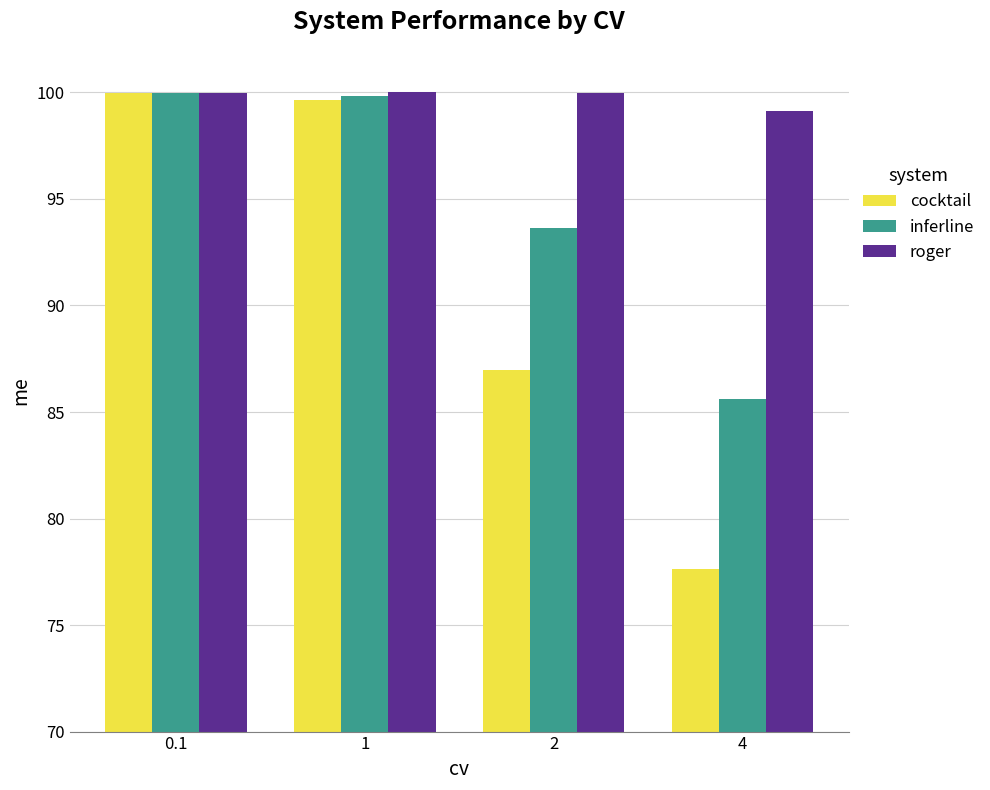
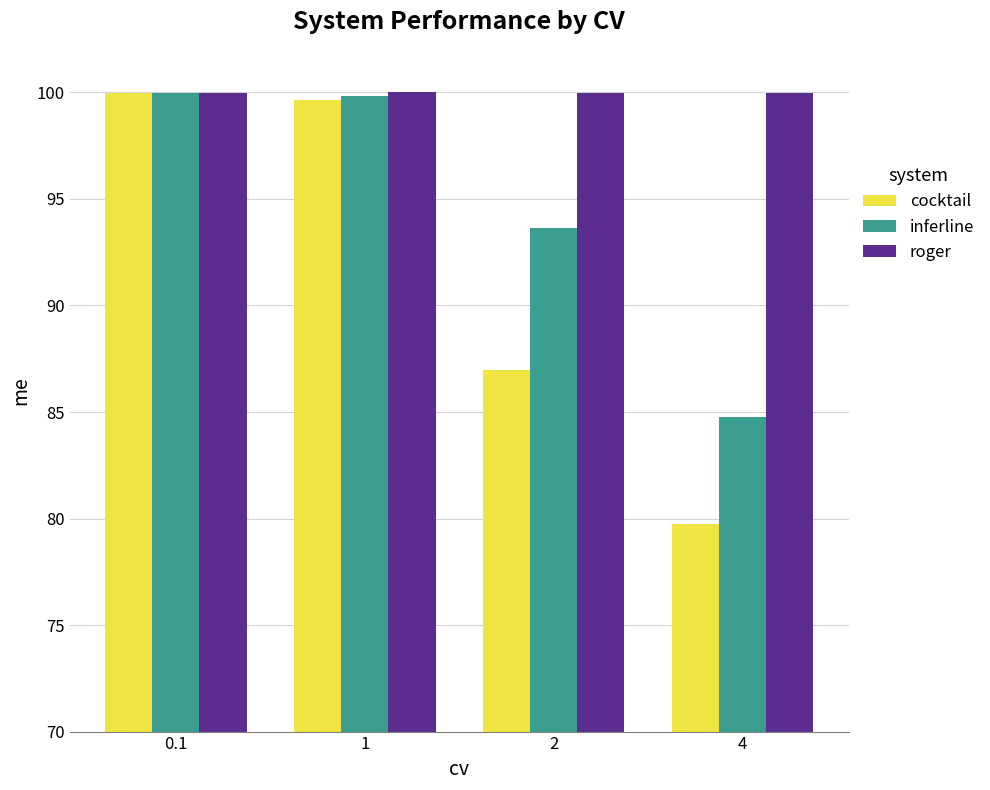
cocktail, 4: 77.6 -> 79.7
inferline, 4: 85.6 -> 84.8
roger, 4: 99.1 -> 100.0
